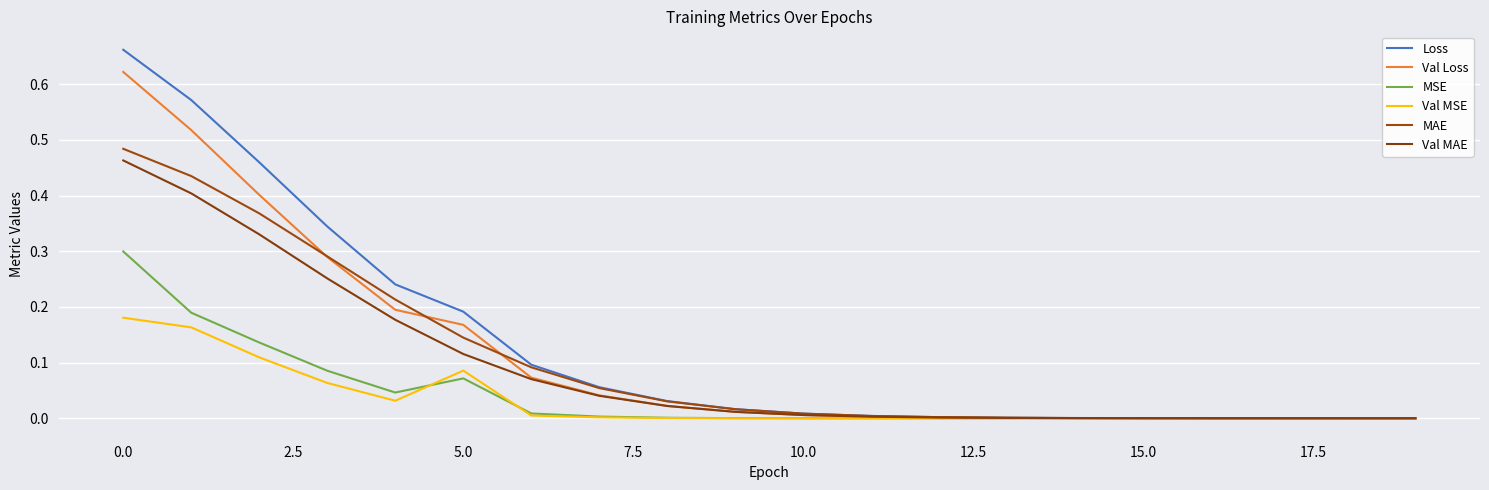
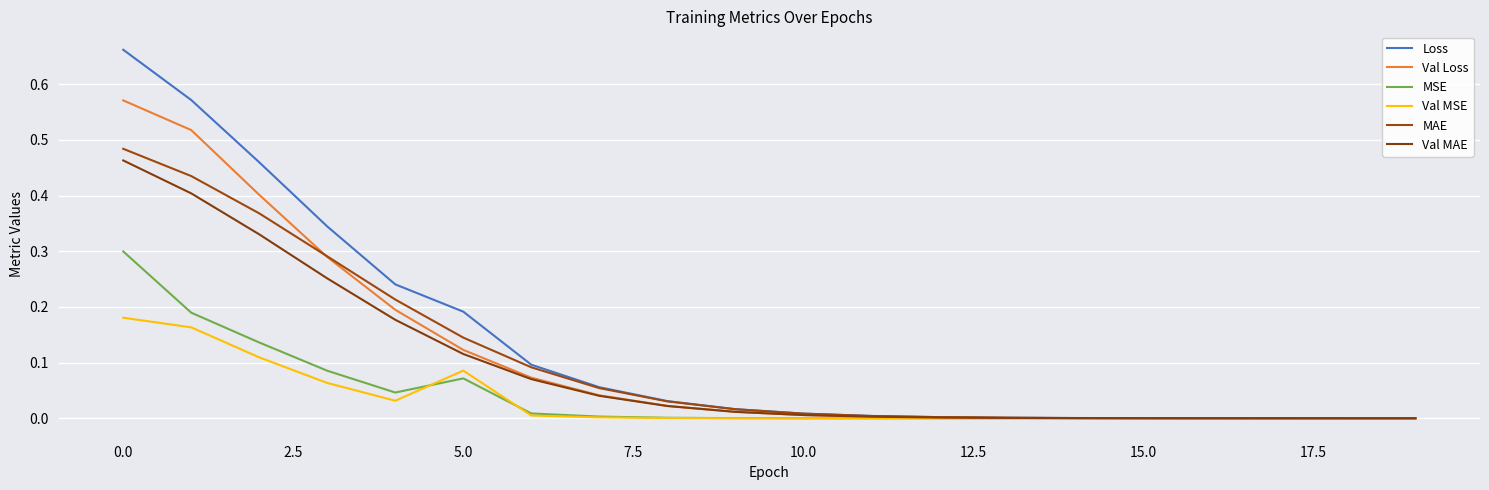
Val Loss, 0.0: 0.62 -> 0.57
Val Loss, 5.0: 0.17 -> 0.12
